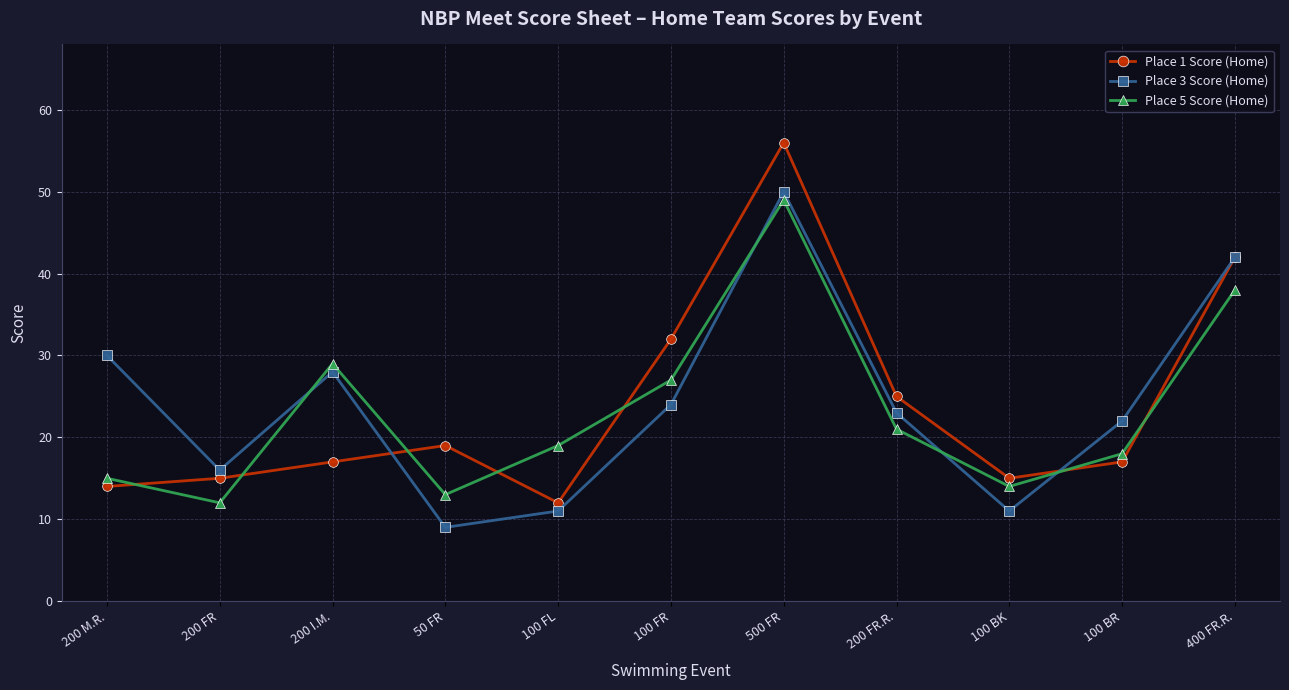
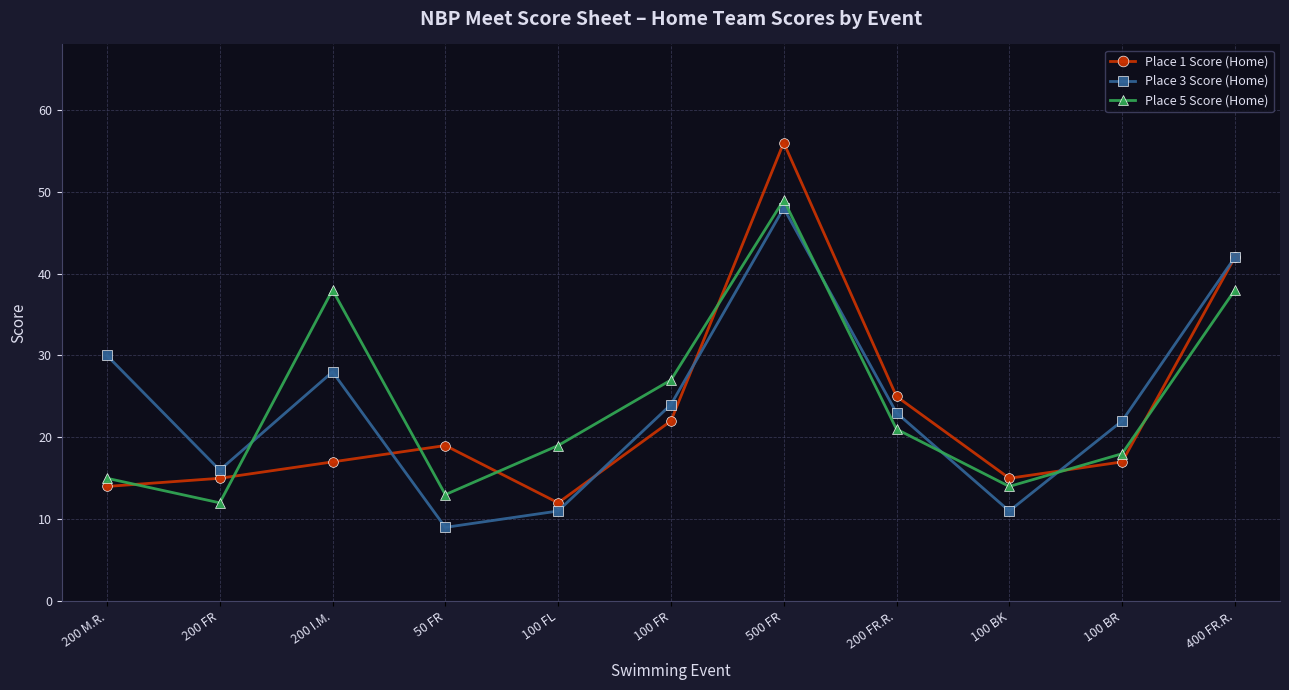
Place 5 Score (Home), 200 I.M.: 29 -> 38
Place 1 Score (Home), 100 FR: 32 -> 22
Place 3 Score (Home), 500 FR: 50 -> 48
